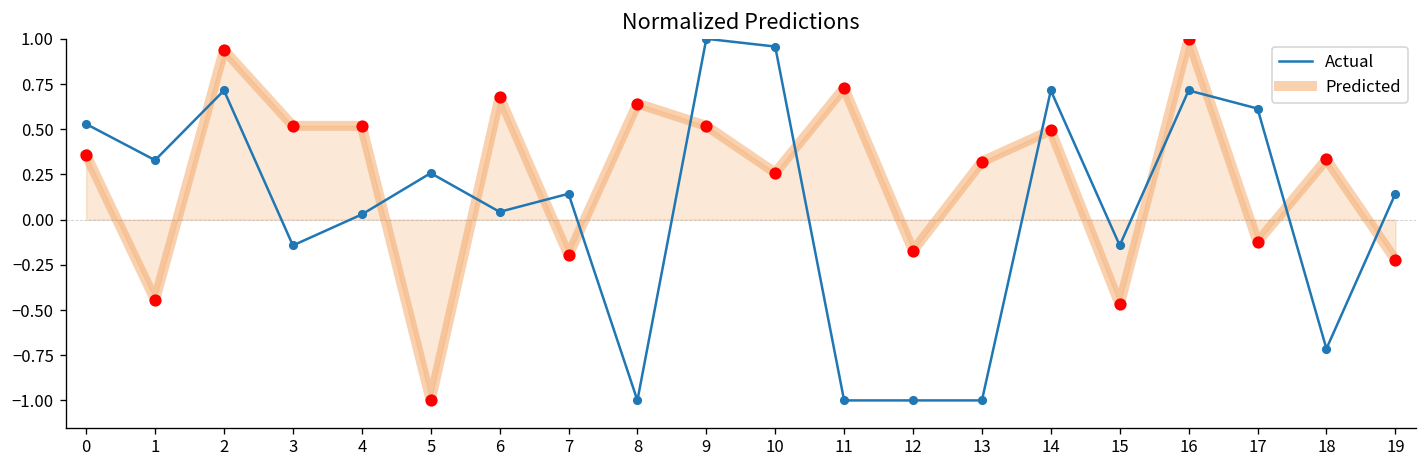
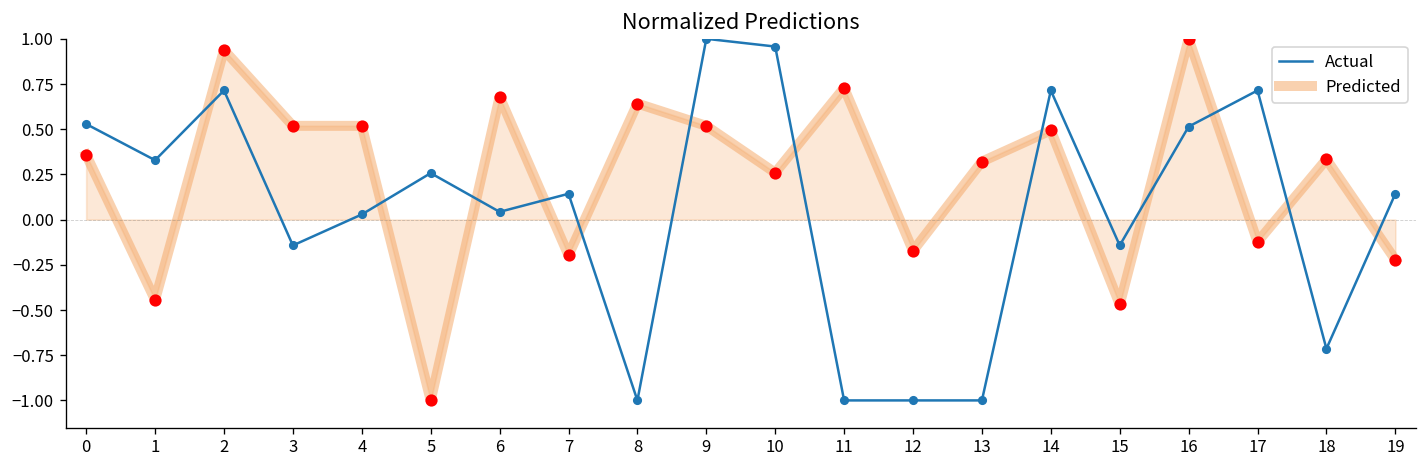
Actual, 16: 0.71 -> 0.51
Actual, 17: 0.61 -> 0.71
